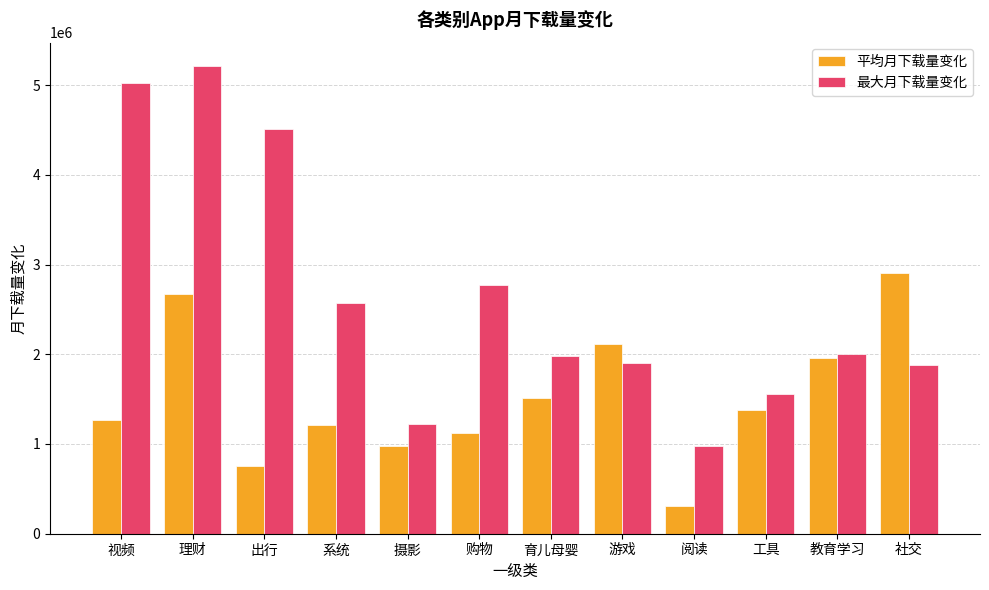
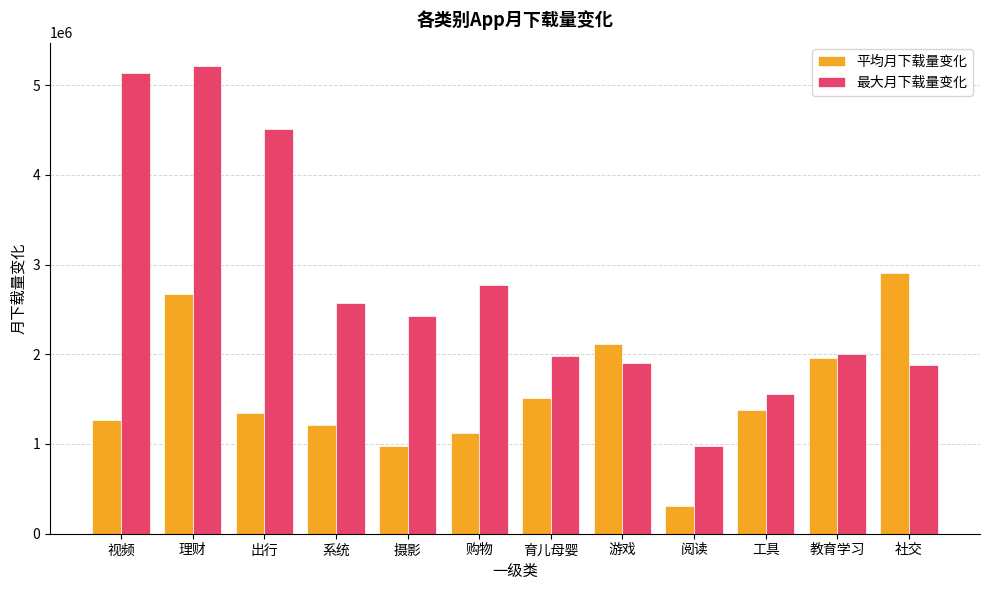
最大月下载量变化, 视频: 5000000 -> 5100000
平均月下载量变化, 出行: 700000 -> 1300000
最大月下载量变化, 摄影: 1200000 -> 2400000
